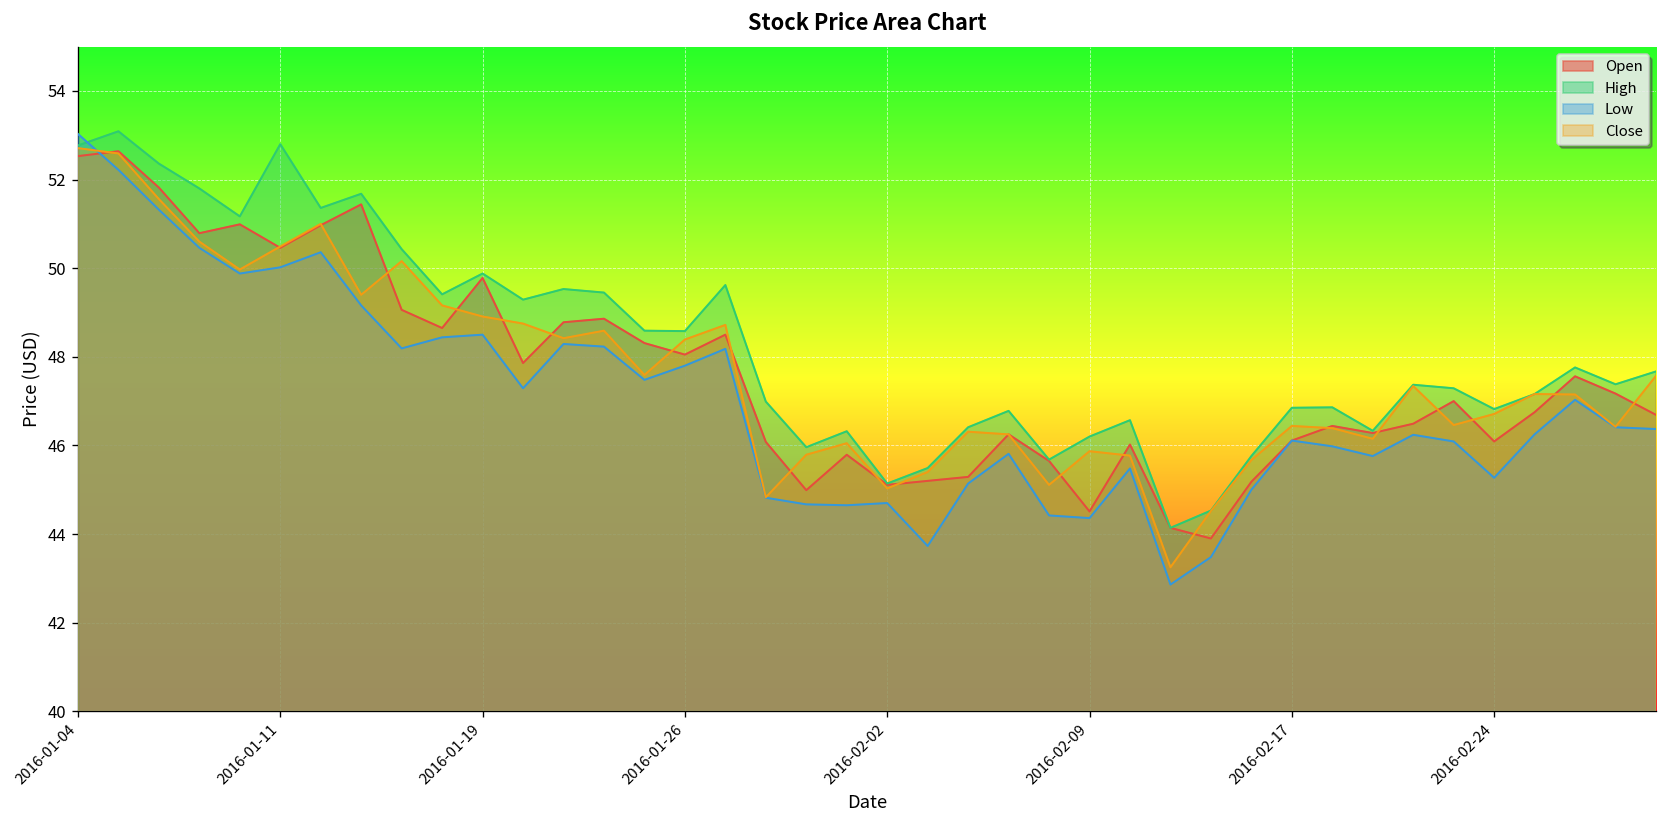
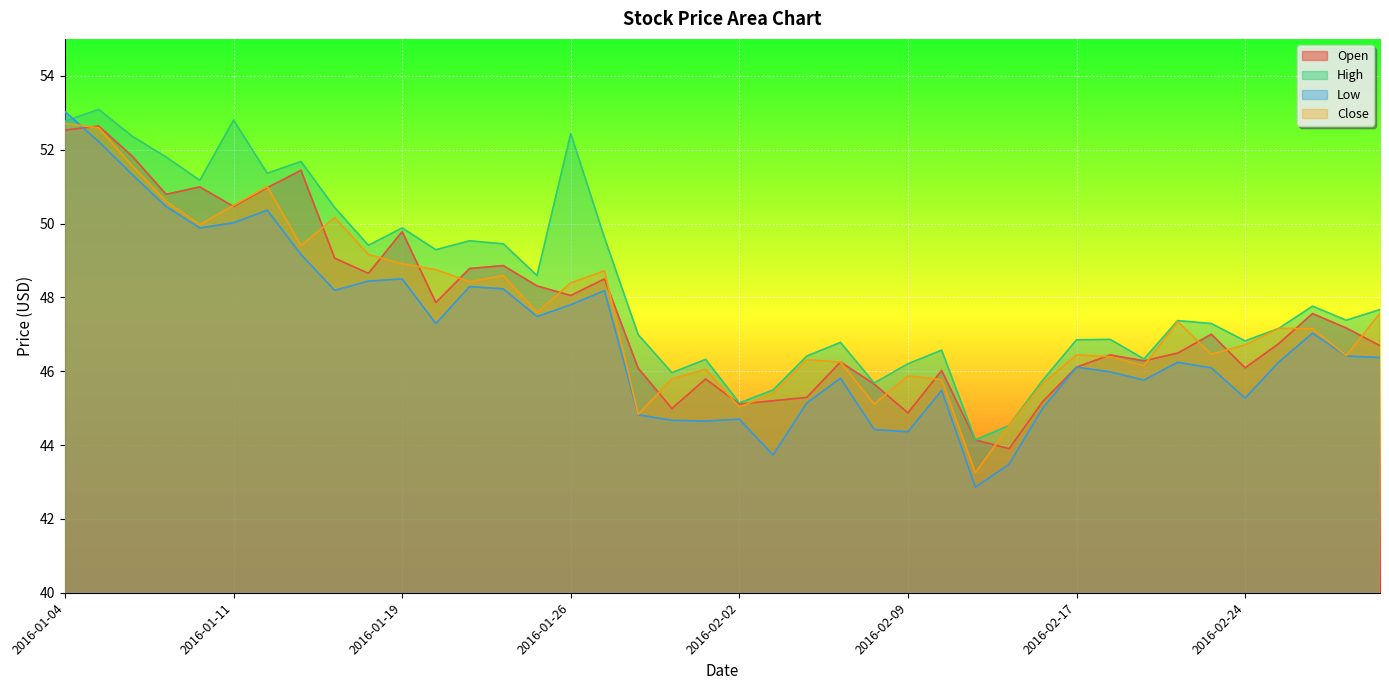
High, 2016-01-26: 48.6 -> 52.4
Open, 2016-02-09: 44.5 -> 44.9
